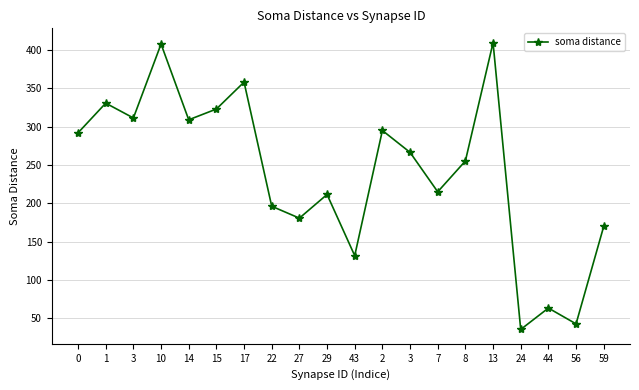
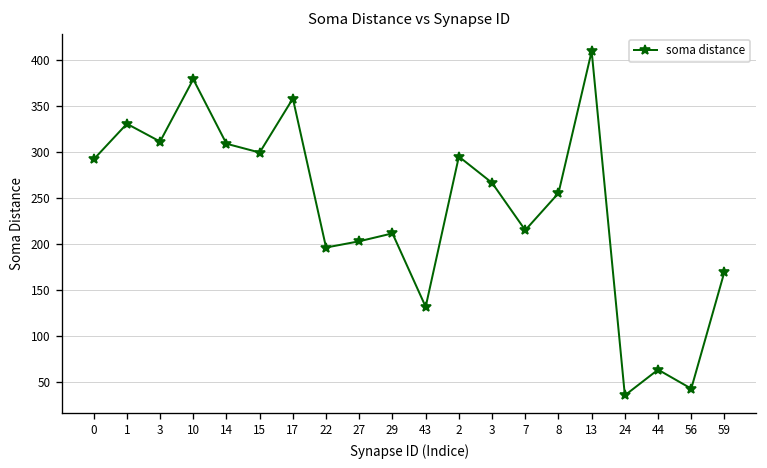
10: 410 -> 380
15: 320 -> 300
27: 180 -> 200
